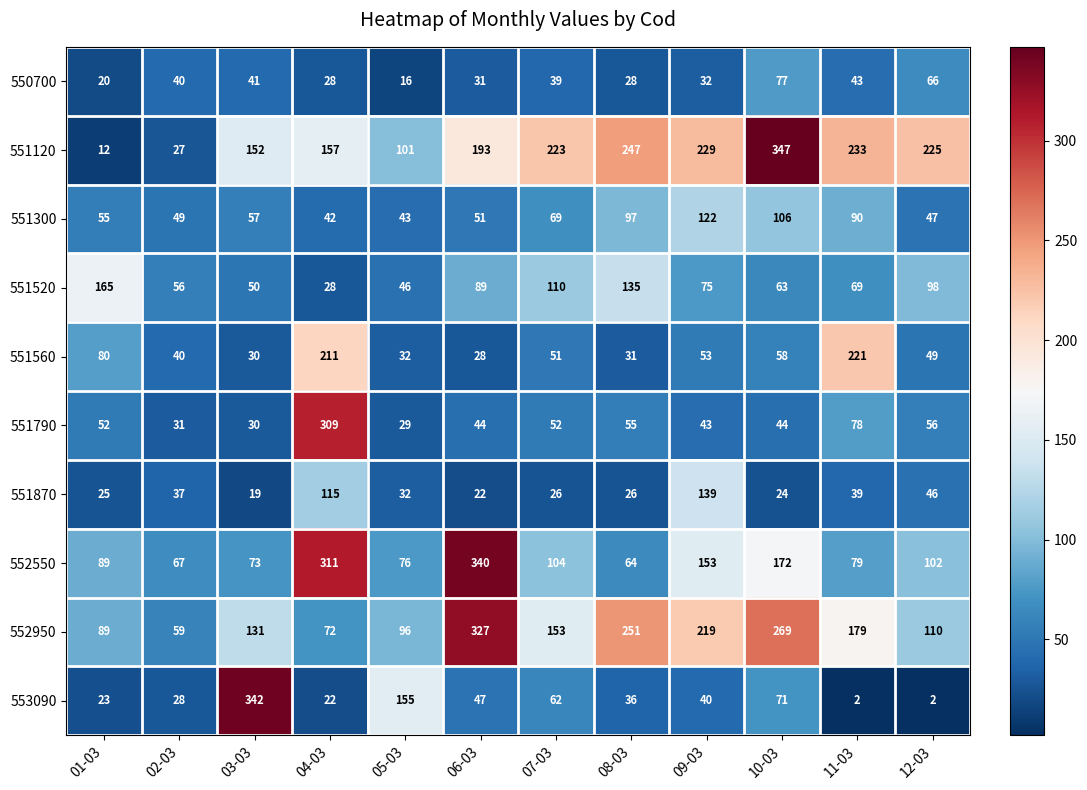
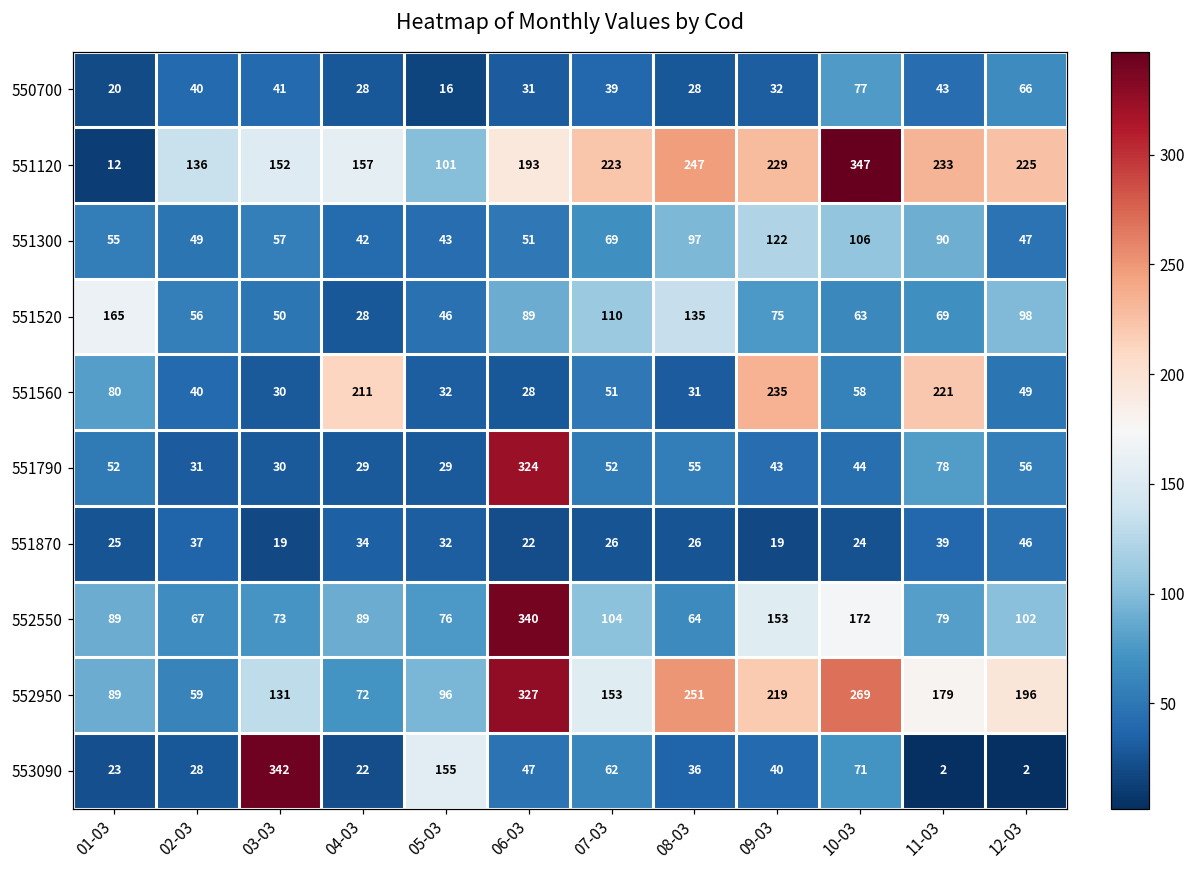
551120, 02-03: 27 -> 136
551560, 09-03: 53 -> 235
551790, 04-03: 309 -> 29
551790, 06-03: 44 -> 324
551870, 04-03: 115 -> 34
551870, 09-03: 139 -> 19
552550, 04-03: 311 -> 89
552950, 12-03: 110 -> 196
